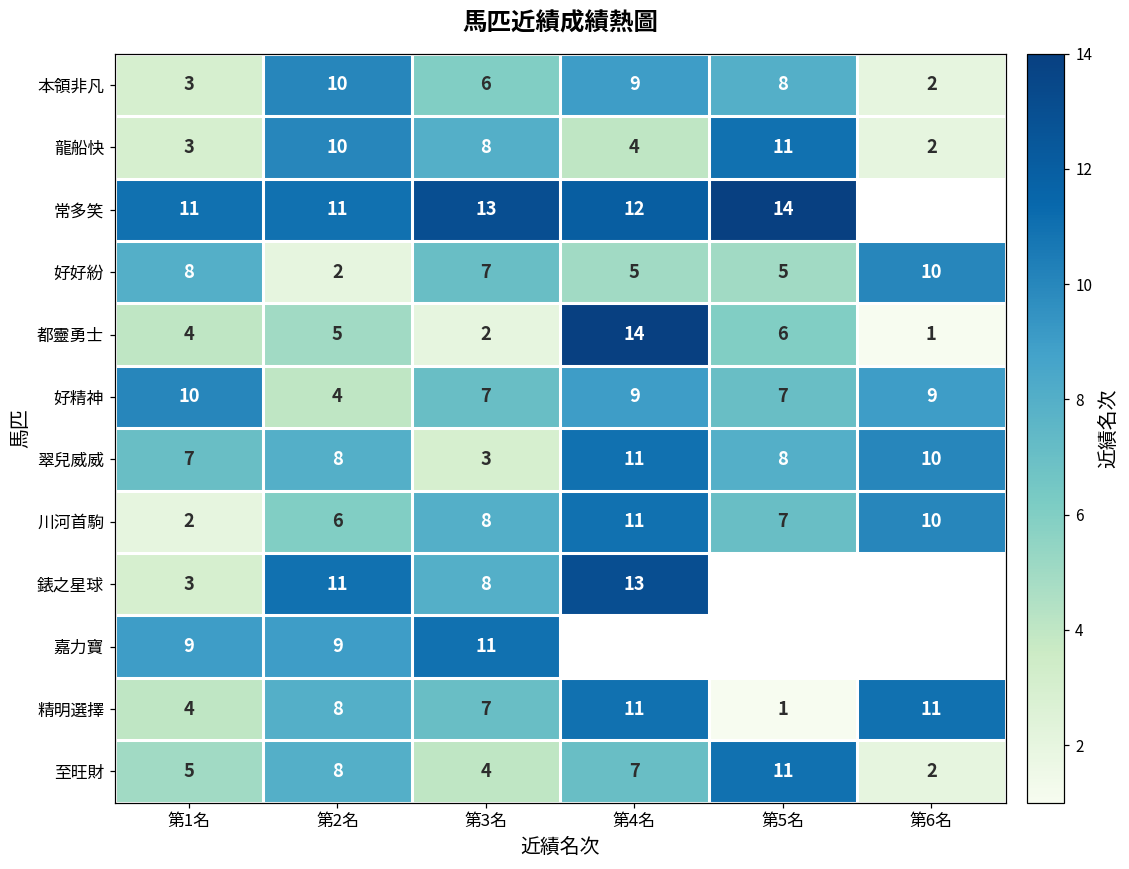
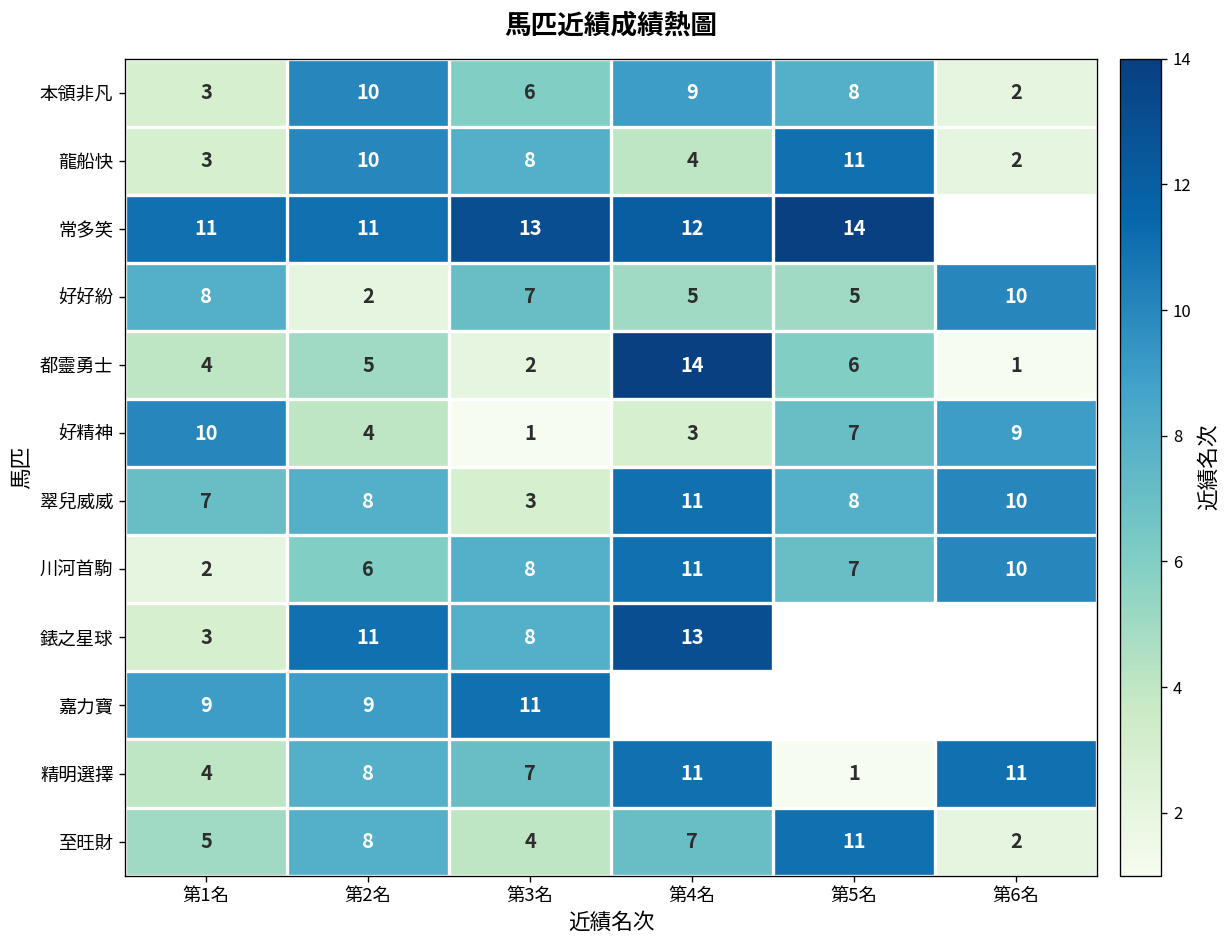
好精神, 第3名: 7 -> 1
好精神, 第4名: 9 -> 3
